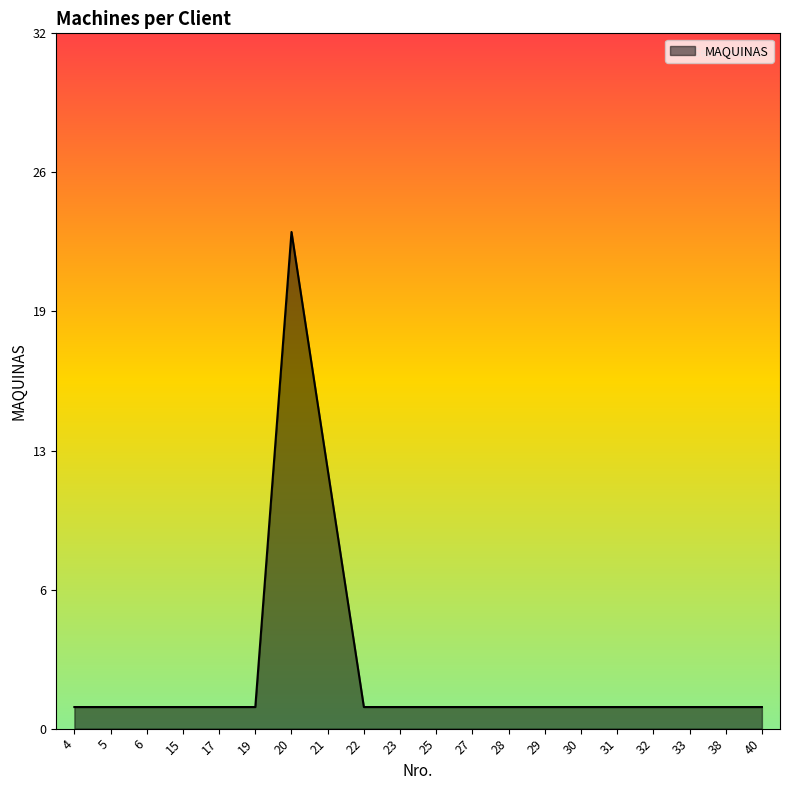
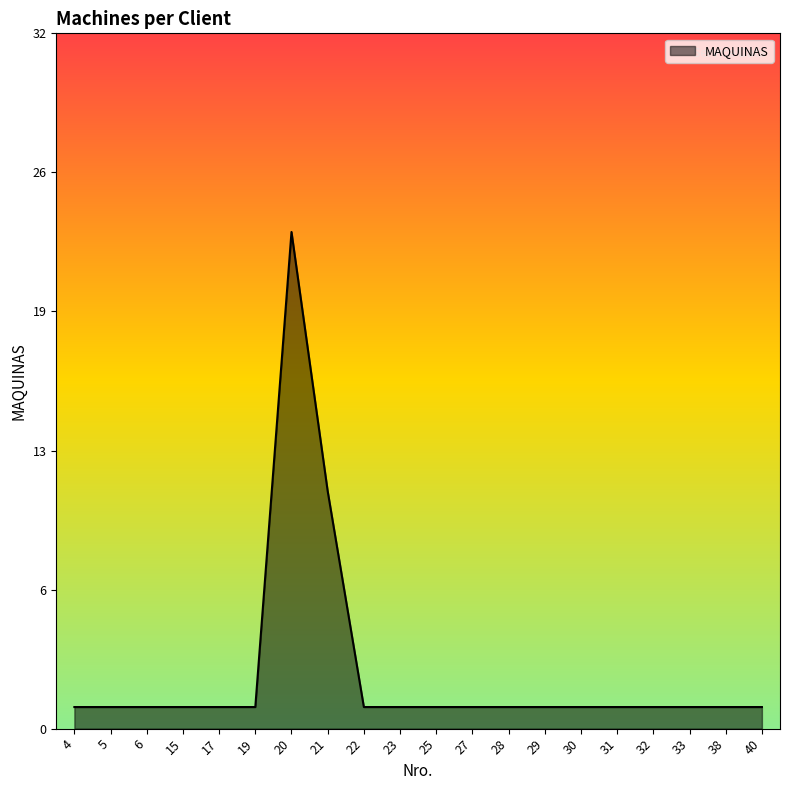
21: 12 -> 11
